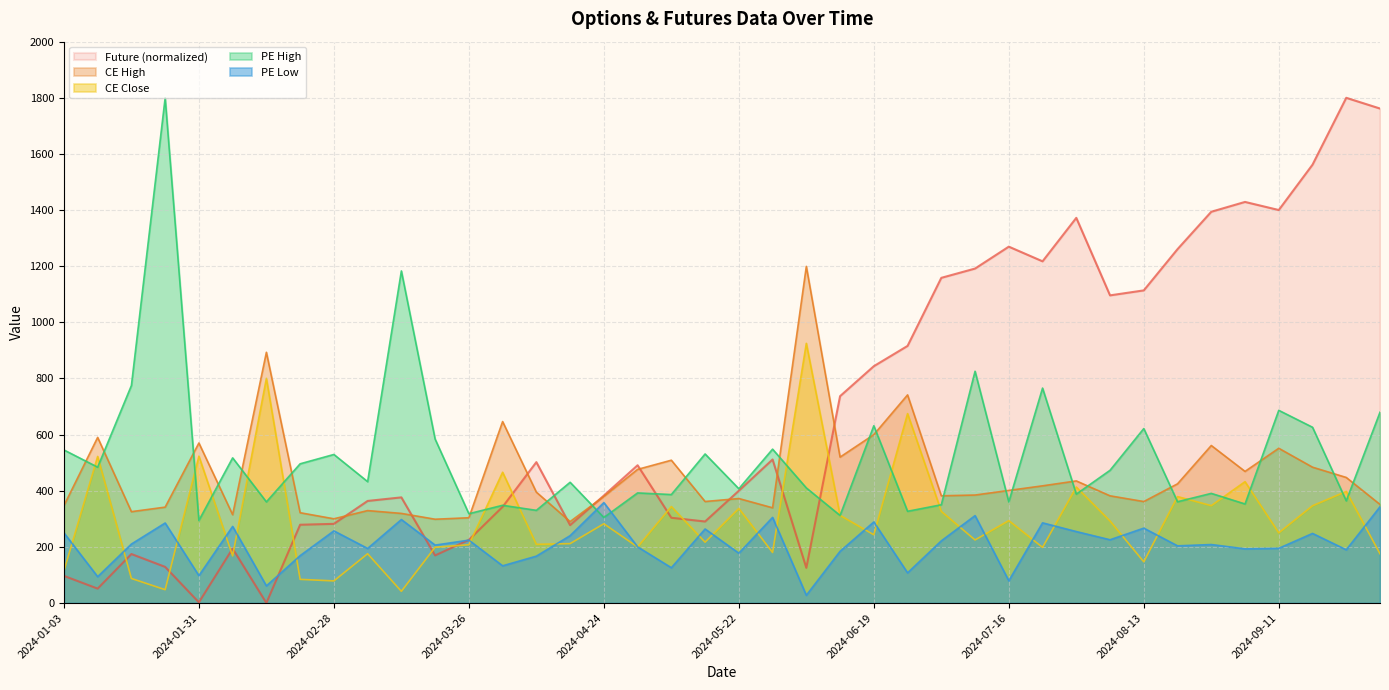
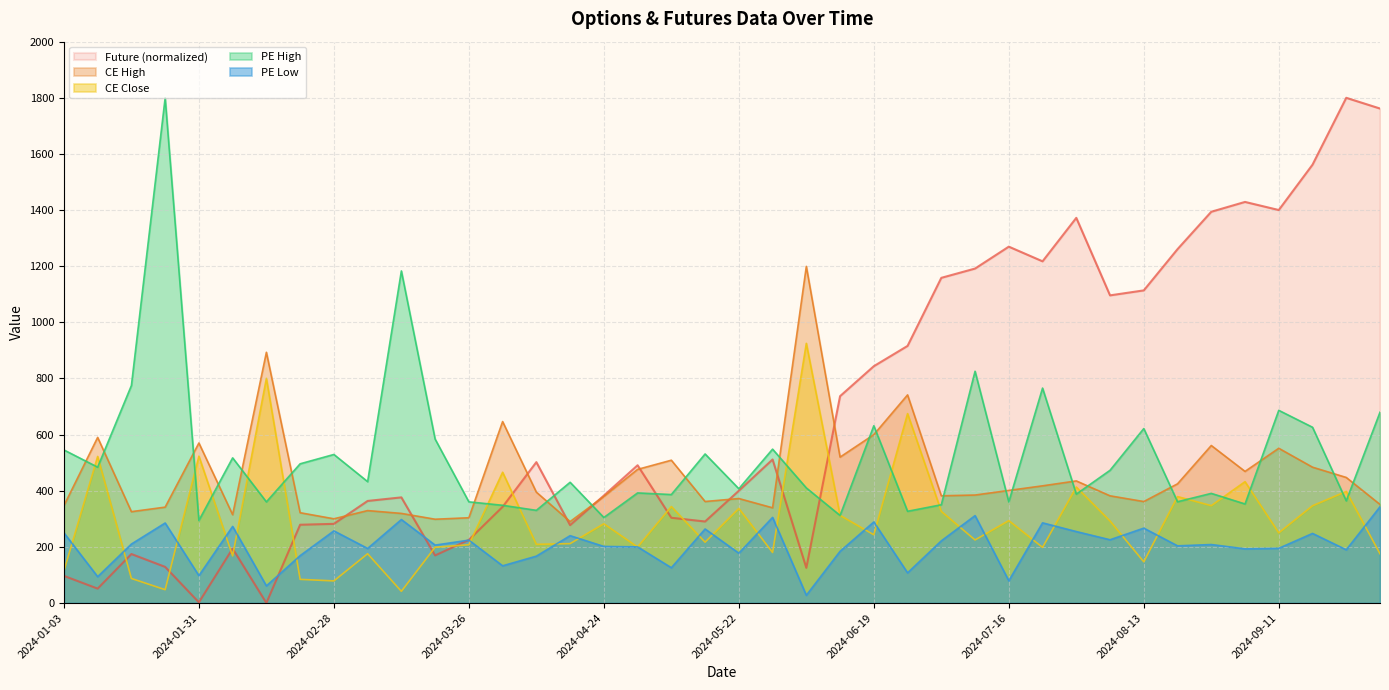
PE High, 2024-03-26: 320 -> 360
PE Low, 2024-04-24: 360 -> 200
